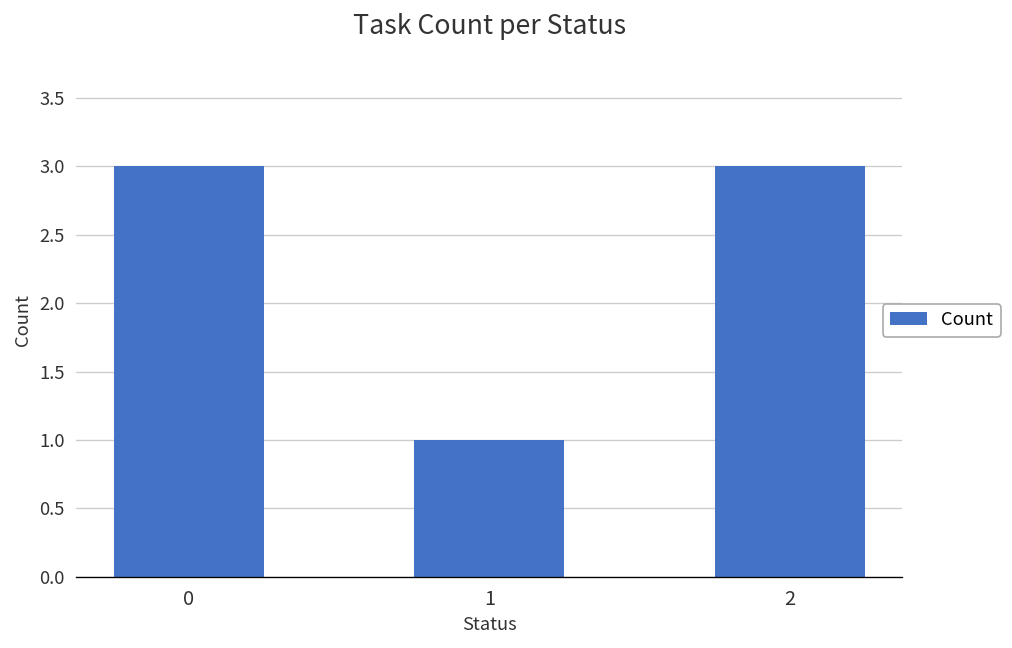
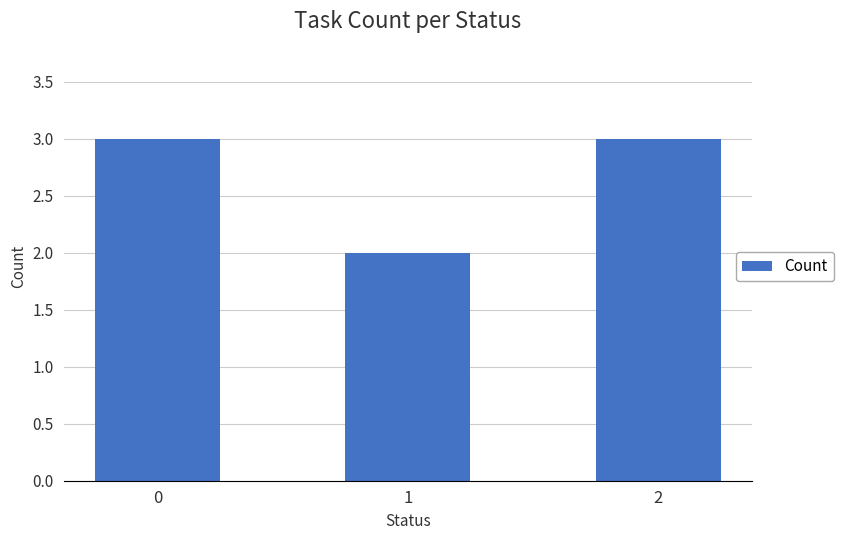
1: 1 -> 2
